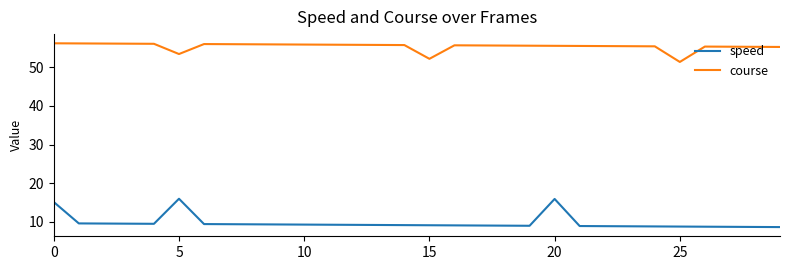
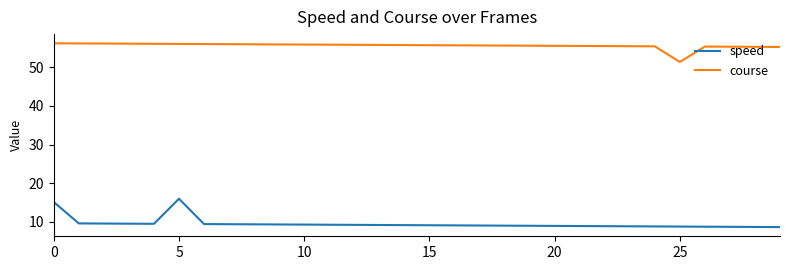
course, 5: 53 -> 56
course, 15: 52 -> 56
speed, 20: 16 -> 9
